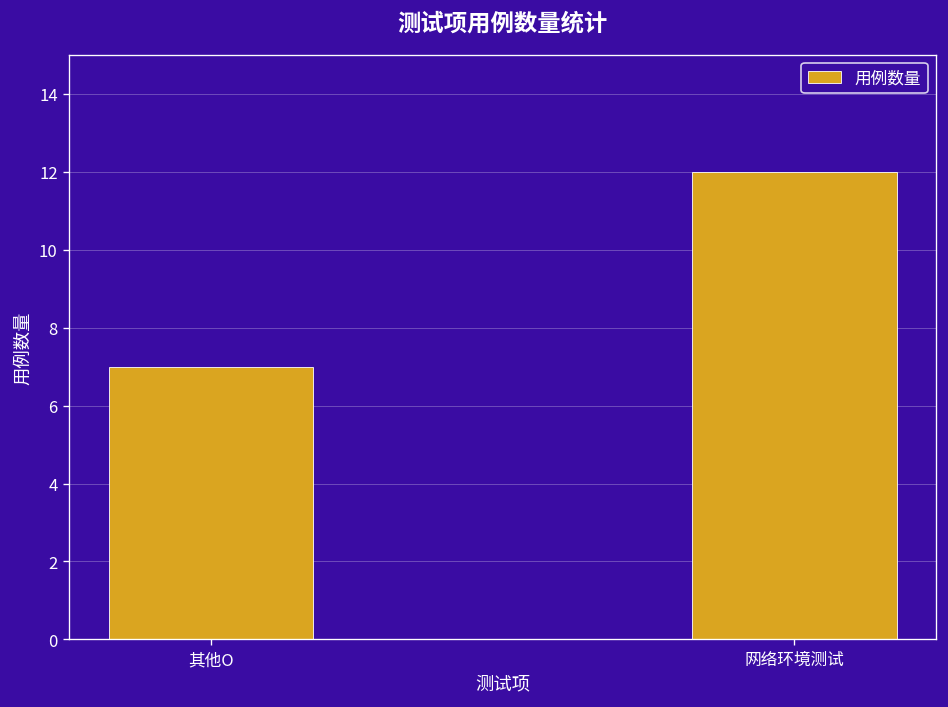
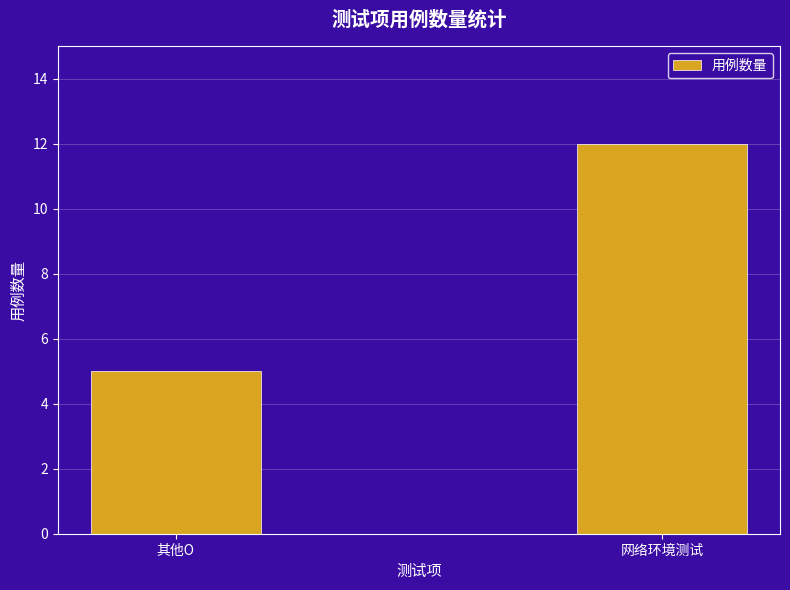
其他O: 7 -> 5
